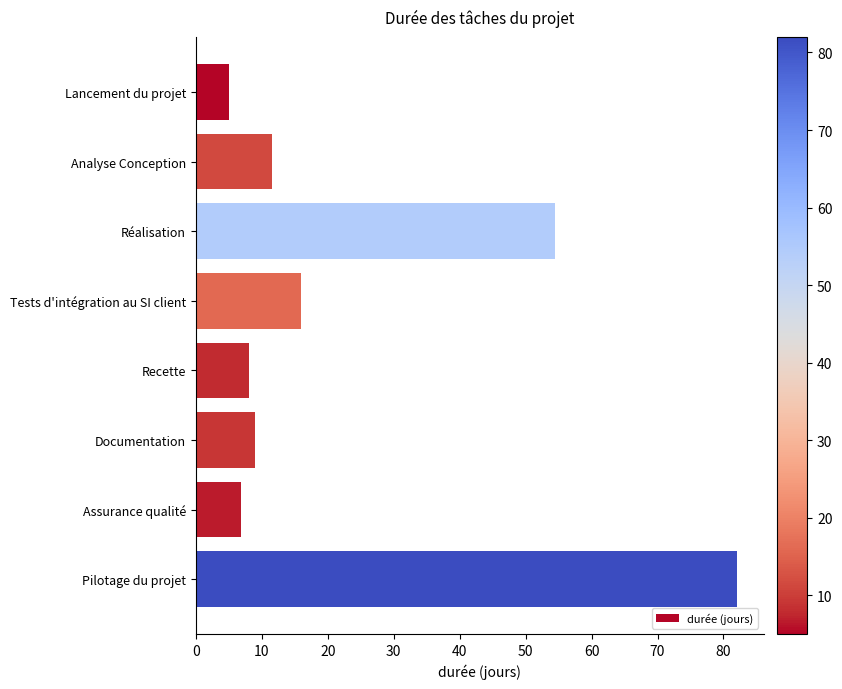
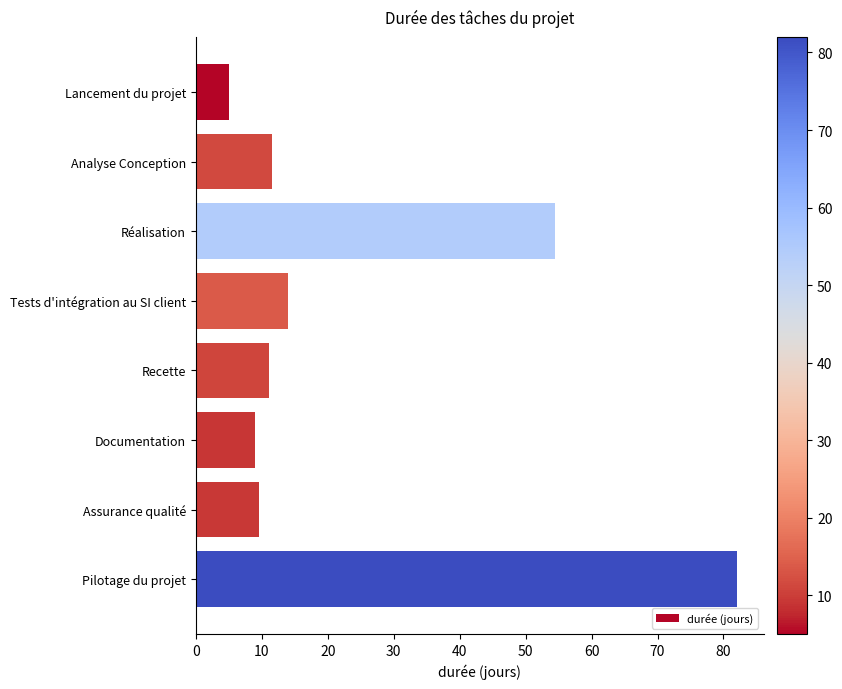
Tests d'intégration au SI client: 16 -> 14
Recette: 8 -> 11
Assurance qualité: 7 -> 10
